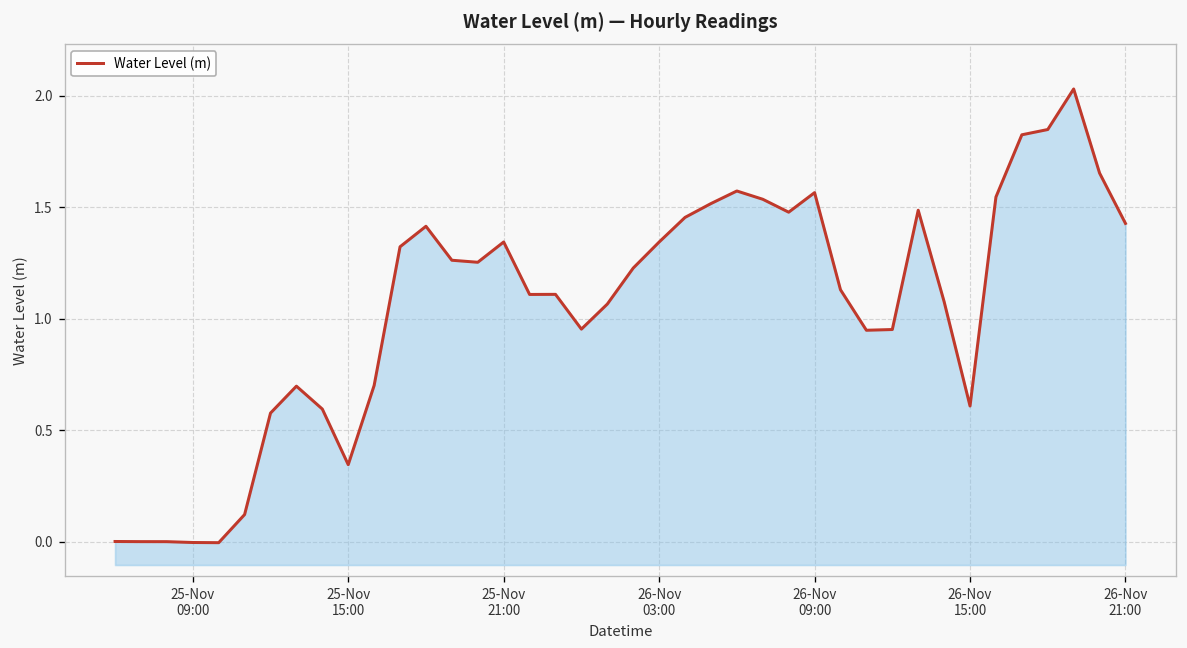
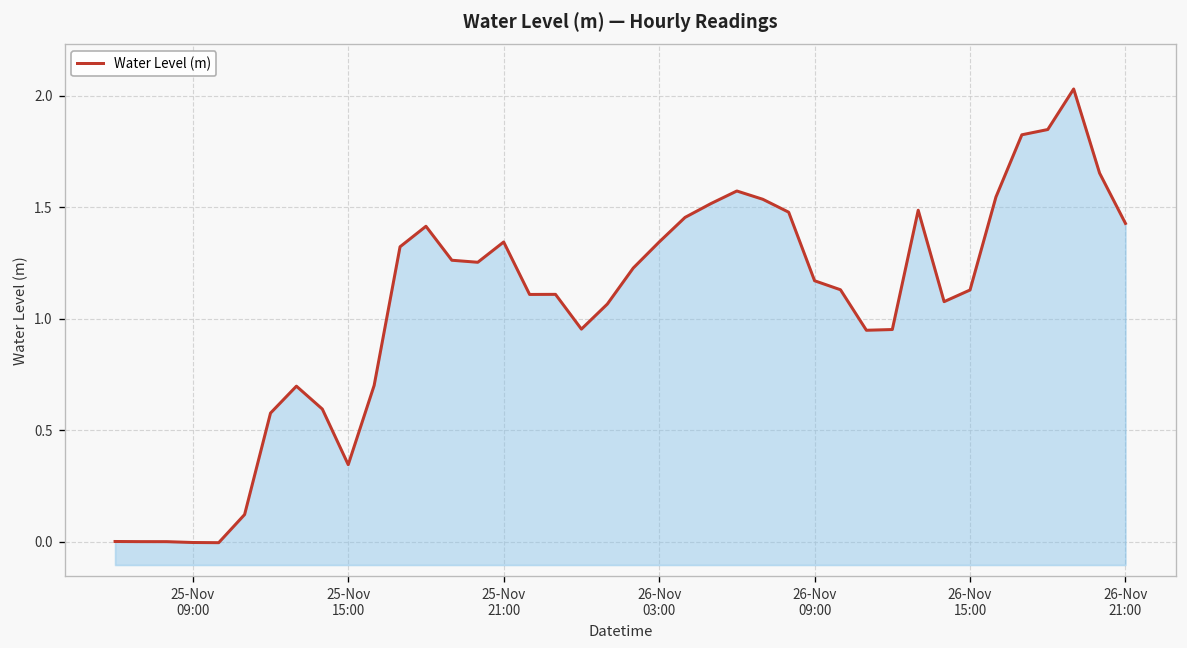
26-Nov 09:00: 1.57 -> 1.17
26-Nov 15:00: 0.61 -> 1.13
